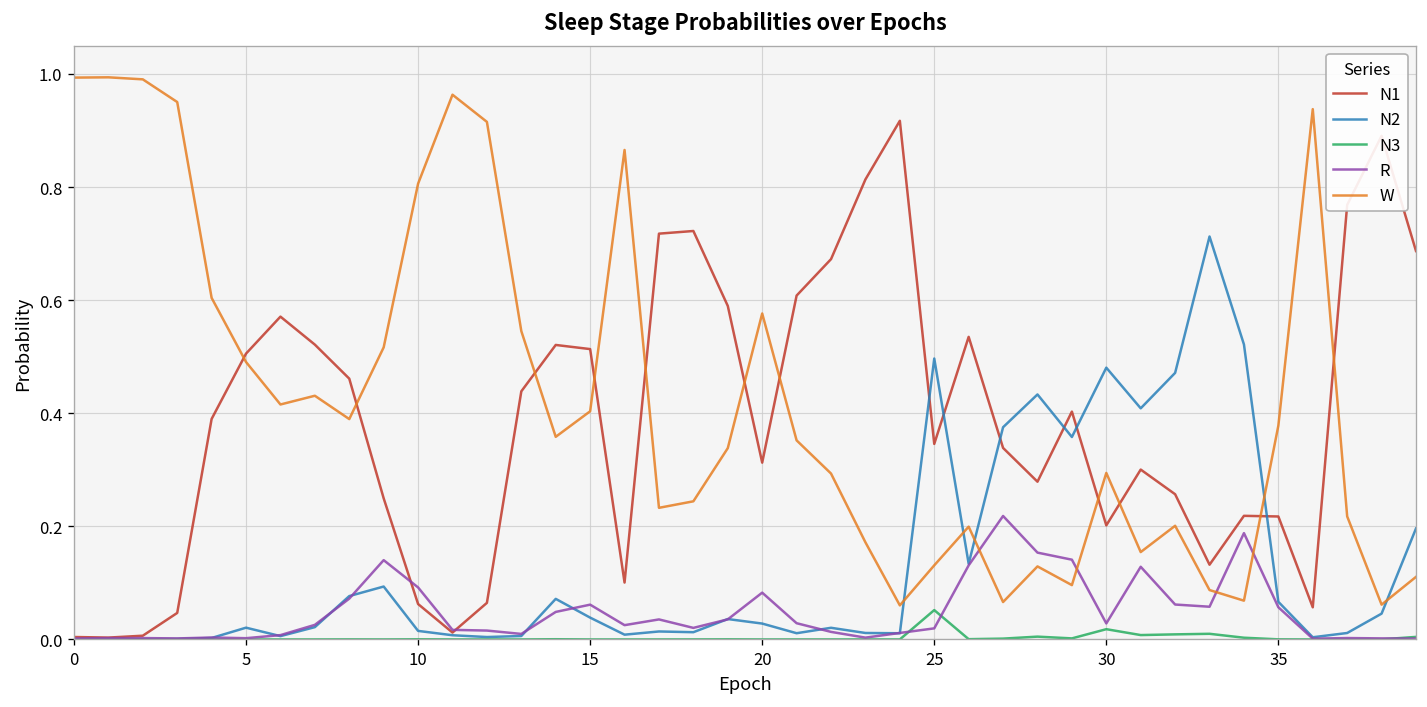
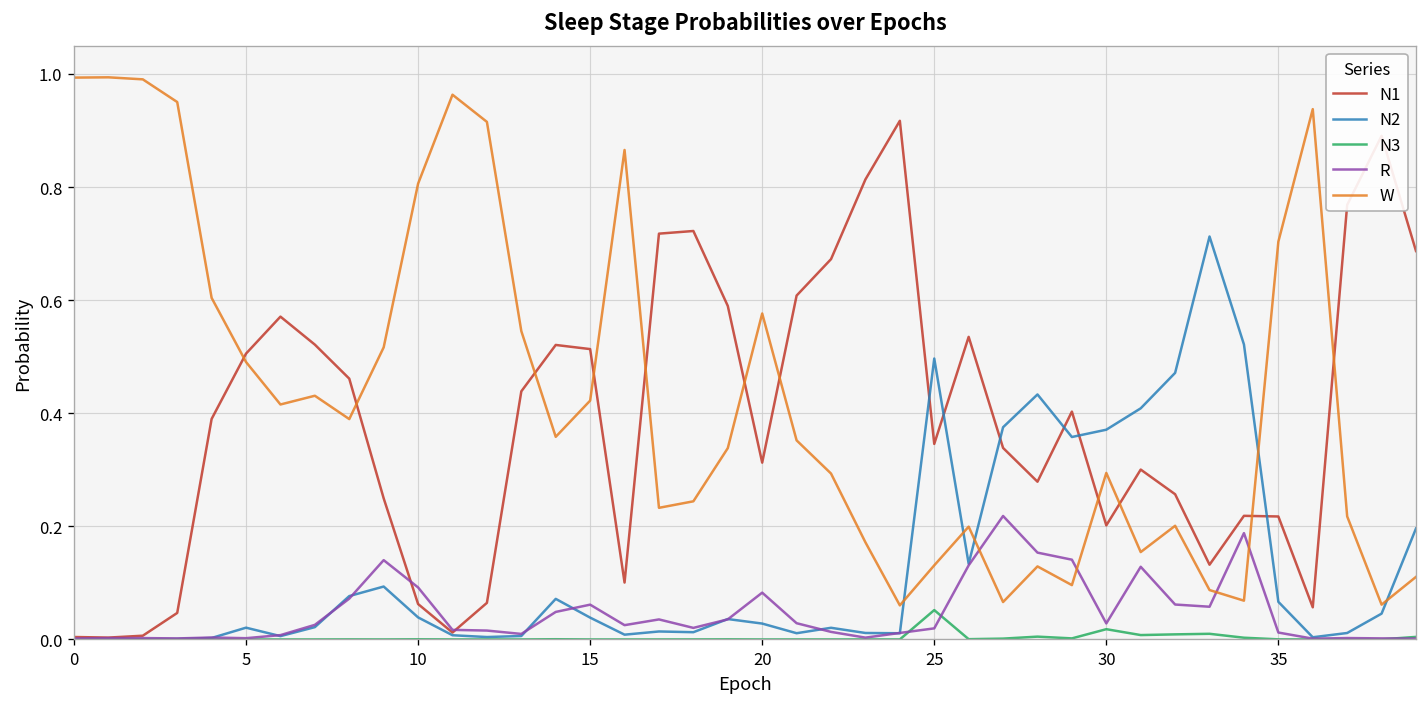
N2, 10: 0.02 -> 0.04
W, 15: 0.40 -> 0.42
N2, 30: 0.48 -> 0.37
R, 35: 0.06 -> 0.01
W, 35: 0.38 -> 0.70
